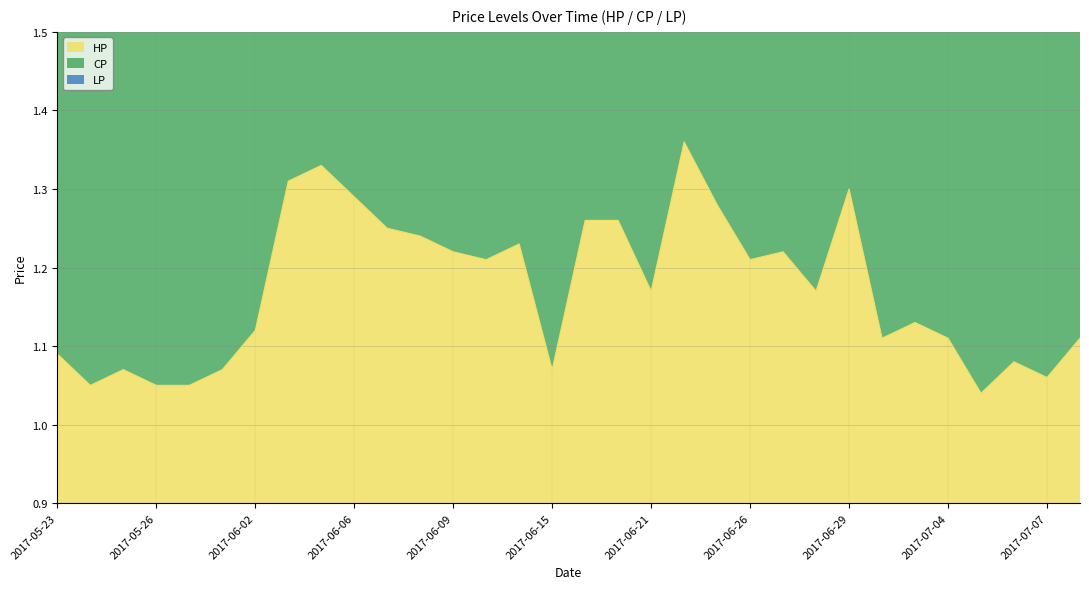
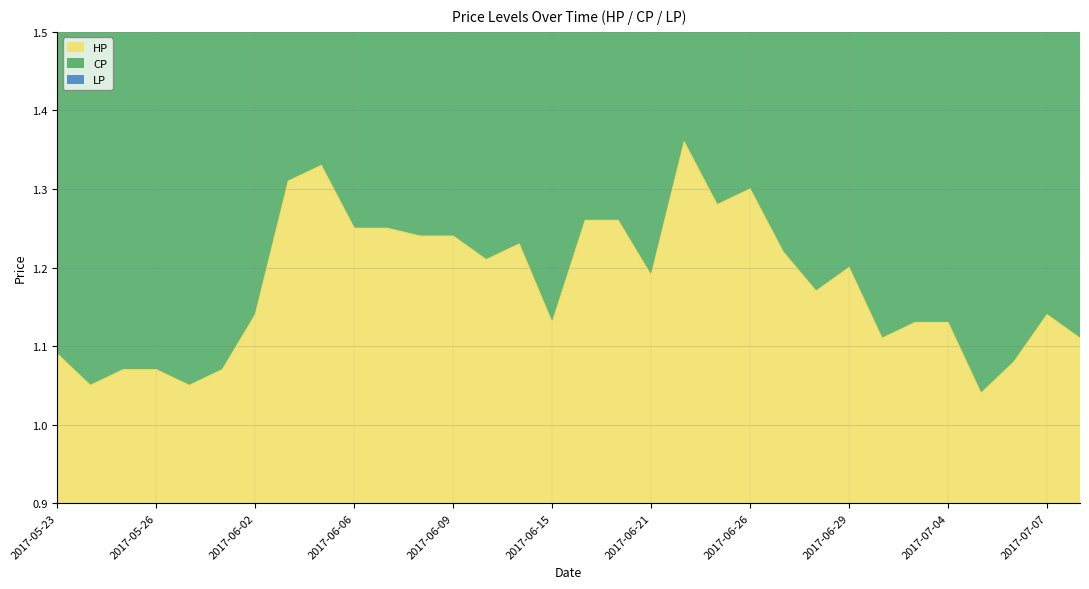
HP, 2017-05-26: 1.05 -> 1.07
HP, 2017-06-02: 1.12 -> 1.14
HP, 2017-06-06: 1.29 -> 1.25
HP, 2017-06-09: 1.22 -> 1.24
HP, 2017-06-15: 1.07 -> 1.13
HP, 2017-06-21: 1.17 -> 1.19
HP, 2017-06-26: 1.21 -> 1.30
HP, 2017-06-29: 1.3 -> 1.2
HP, 2017-07-04: 1.11 -> 1.13
HP, 2017-07-07: 1.06 -> 1.14
